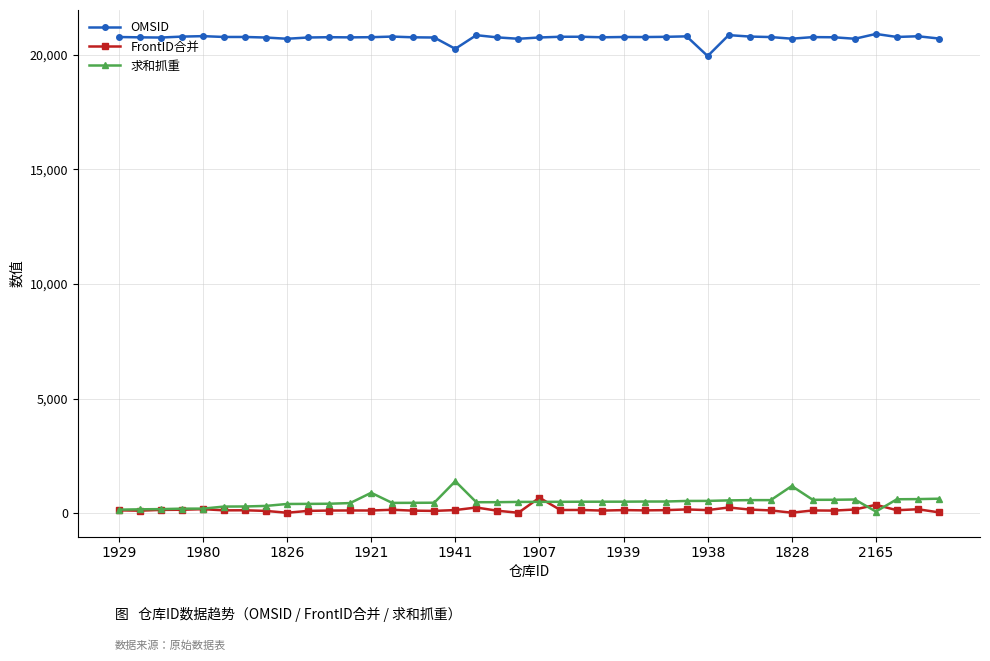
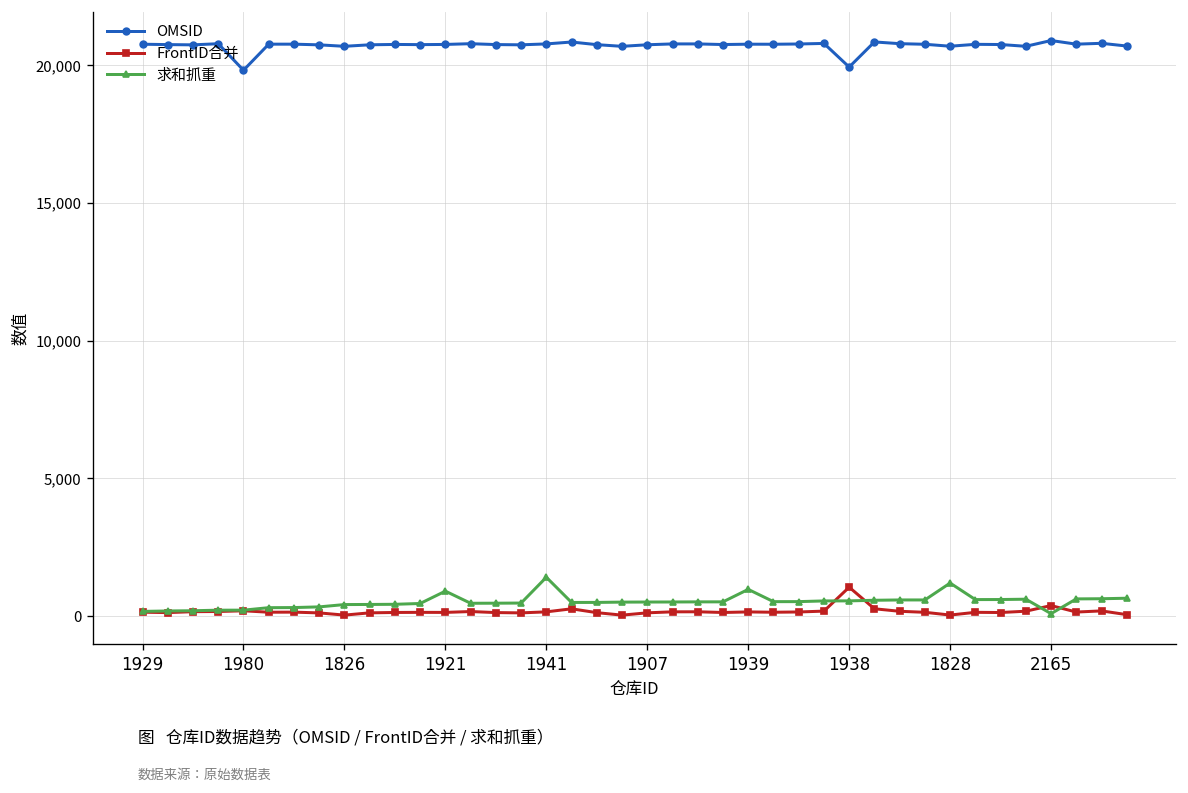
OMSID, 1980: 20,800 -> 19,800
OMSID, 1941: 20,300 -> 20,800
FrontID合并, 1907: 700 -> 100
求和抓重, 1939: 500 -> 1,000
FrontID合并, 1938: 100 -> 1,000
